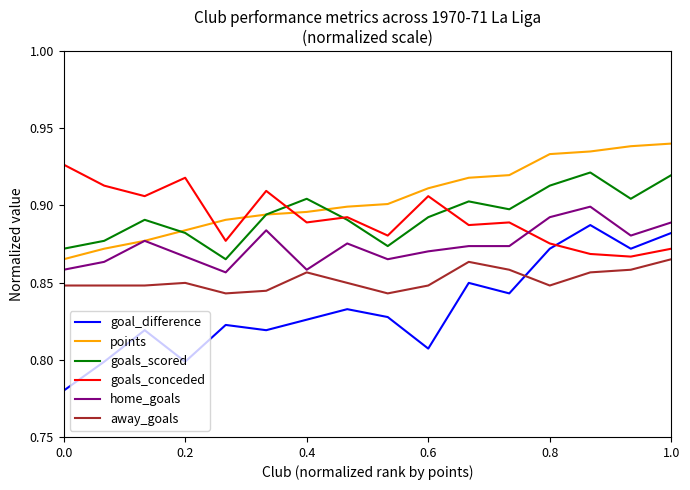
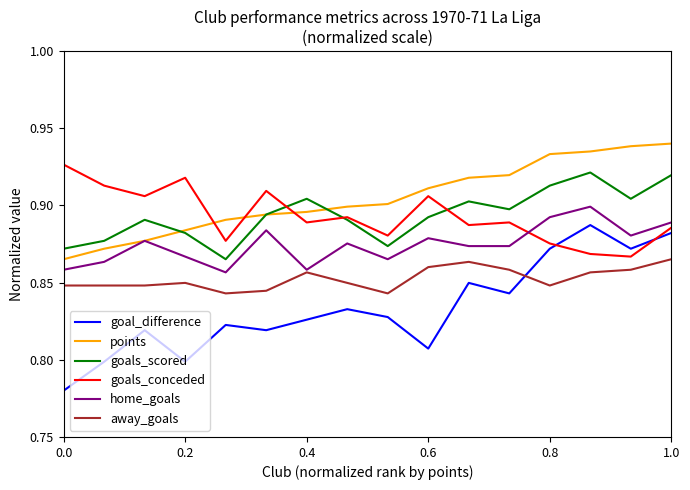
home_goals, 0.6: 0.870 -> 0.879
away_goals, 0.6: 0.848 -> 0.860
goals_conceded, 1.0: 0.872 -> 0.886
